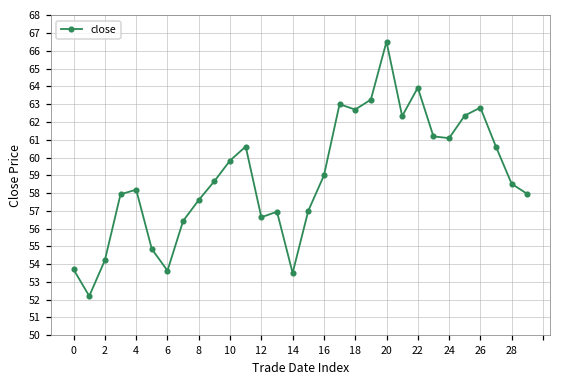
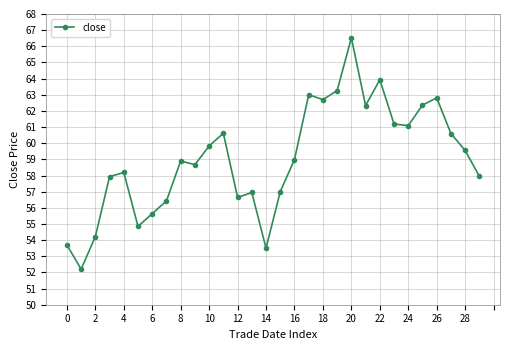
6: 53.6 -> 55.6
8: 57.6 -> 58.9
28: 58.5 -> 59.6
